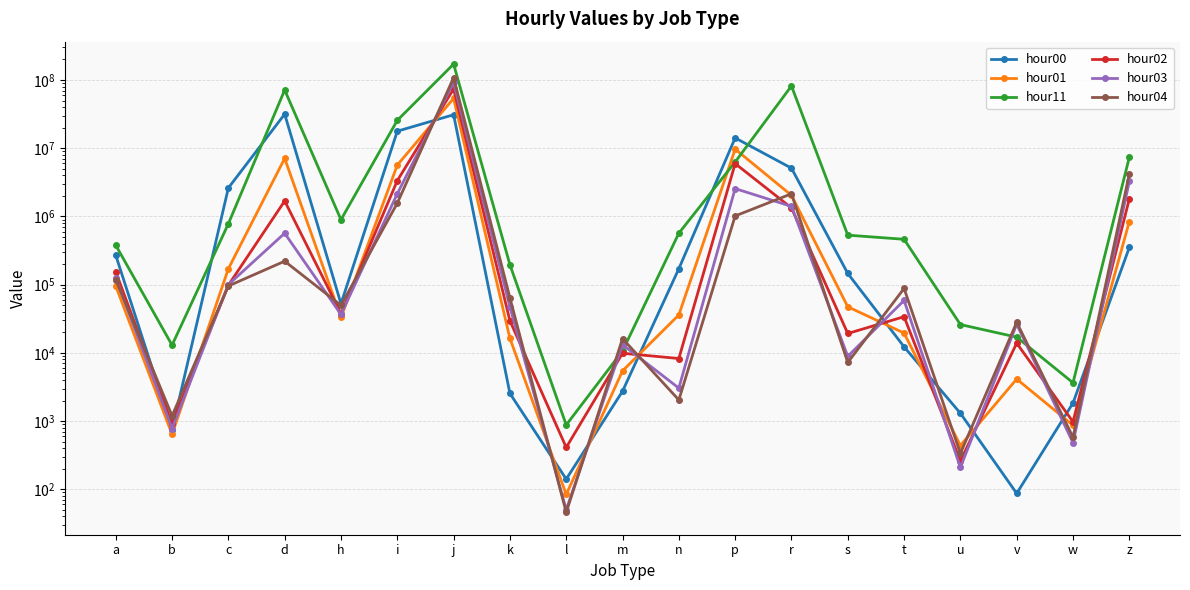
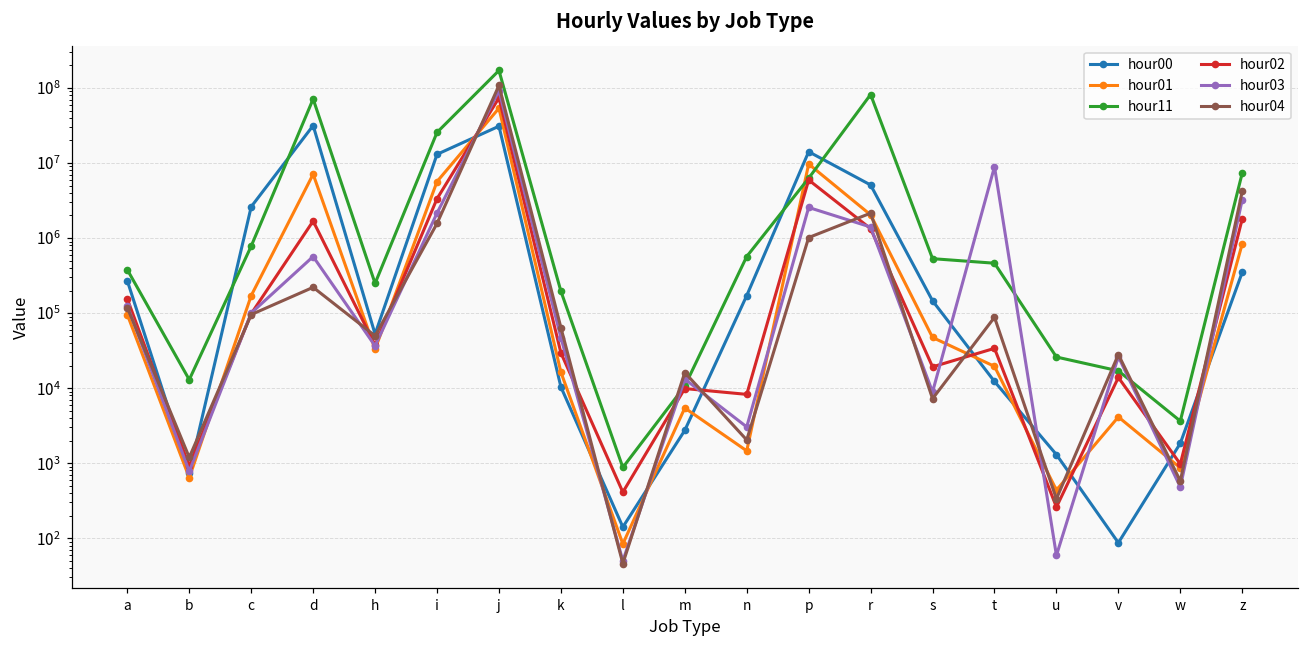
hour11, h: 900000 -> 250000
hour00, i: 18000000 -> 13000000
hour00, k: 2500 -> 10000
hour01, n: 40000 -> 1500
hour03, t: 60000 -> 9000000
hour03, u: 210 -> 60
